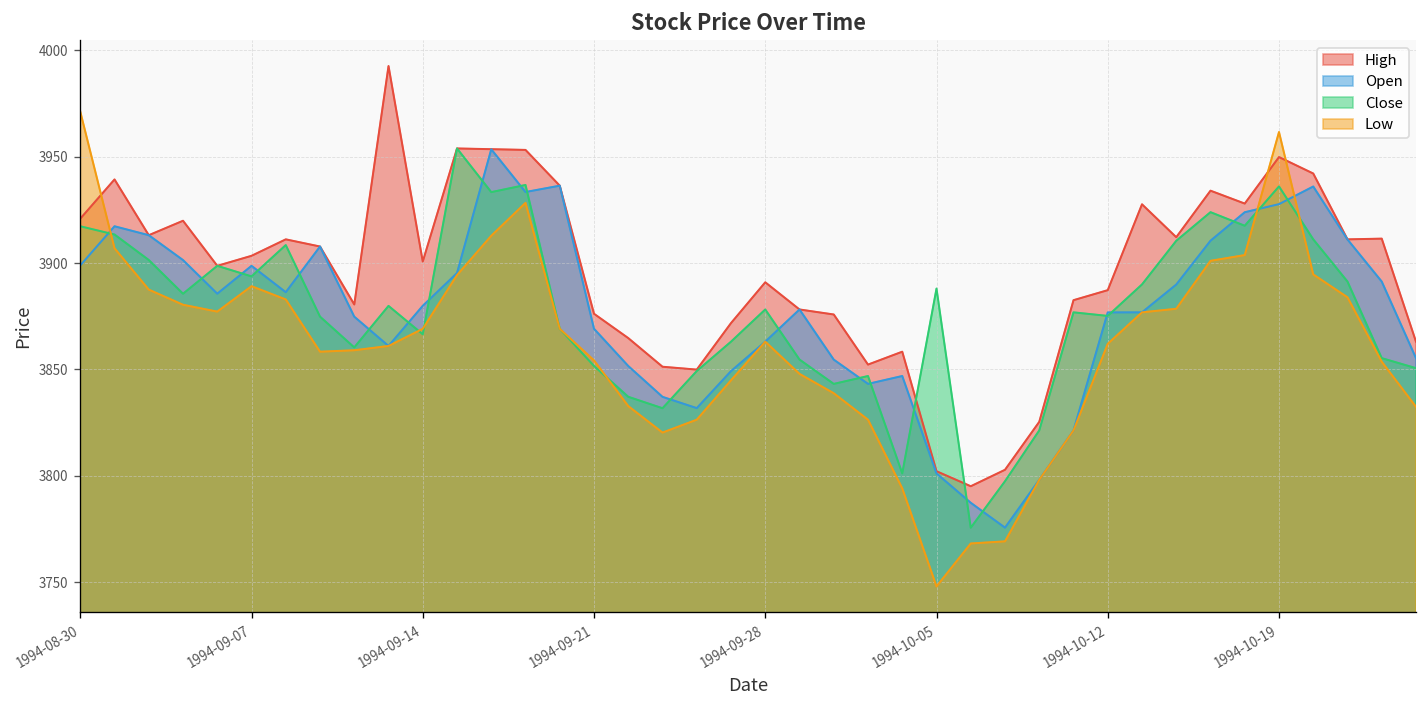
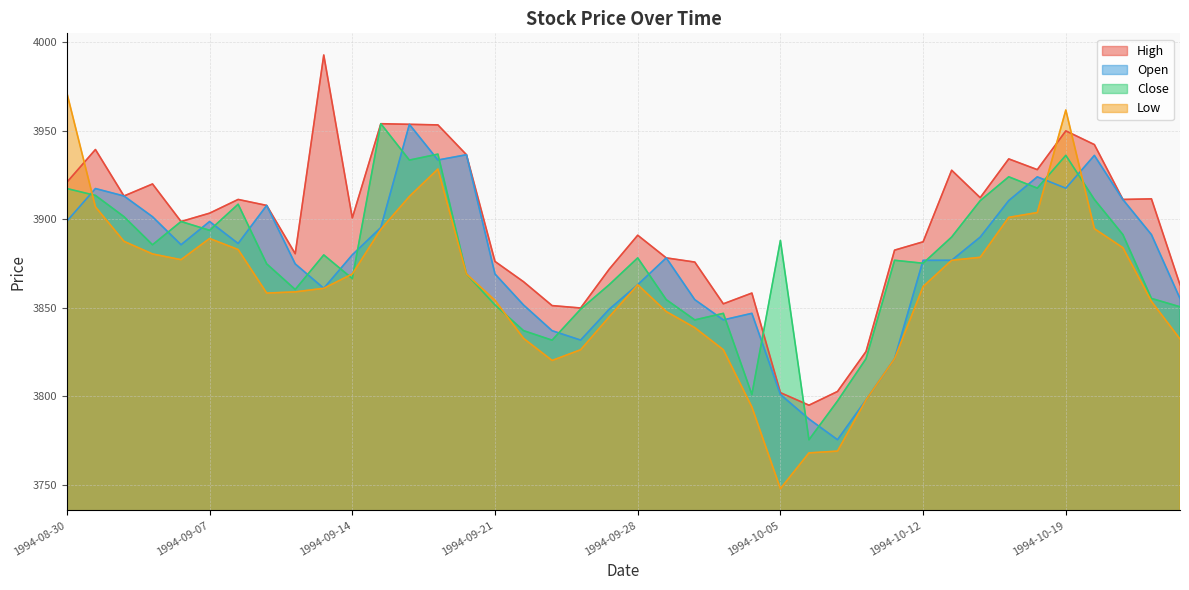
Open, 1994-10-19: 3928 -> 3918
